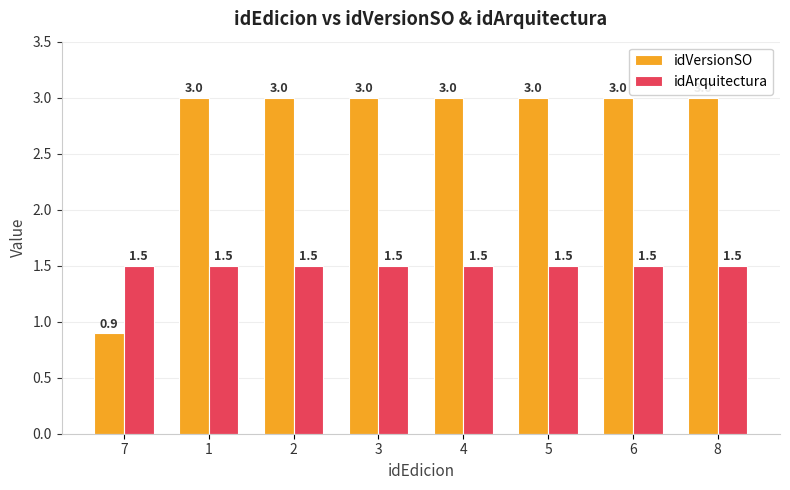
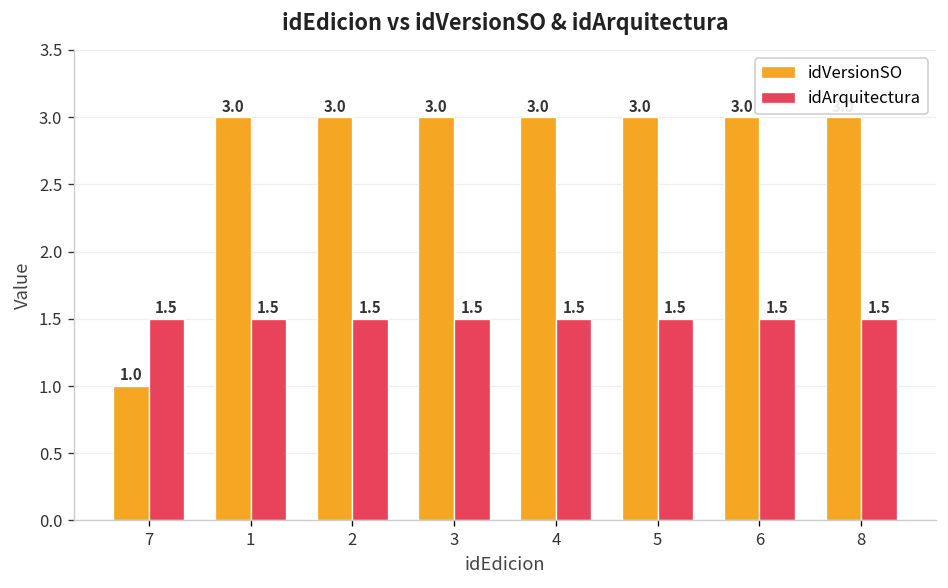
idVersionSO, 7: 0.9 -> 1.0
